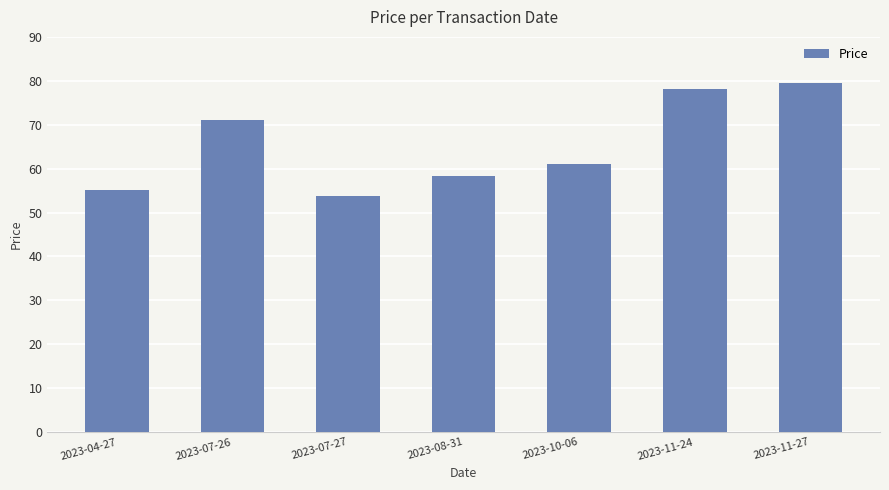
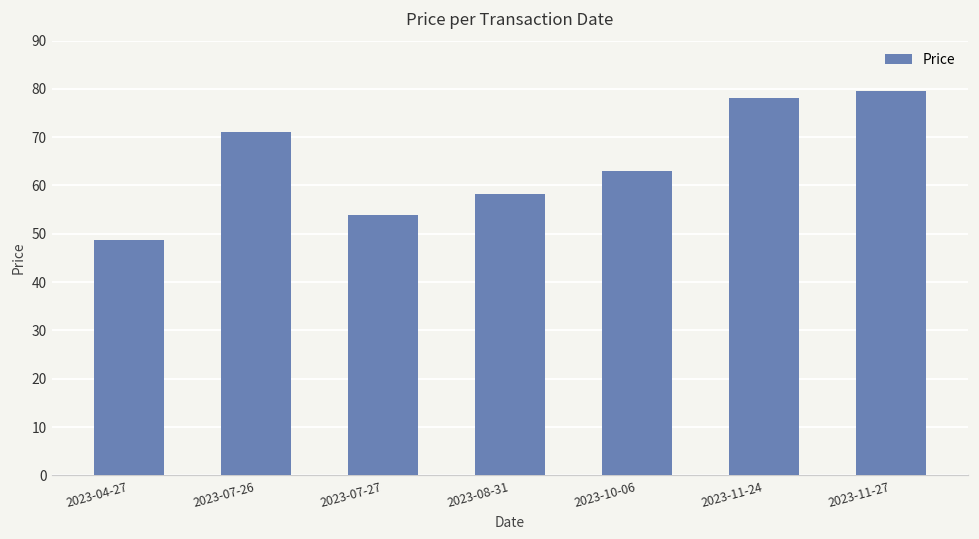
2023-04-27: 55 -> 49
2023-10-06: 61 -> 63
